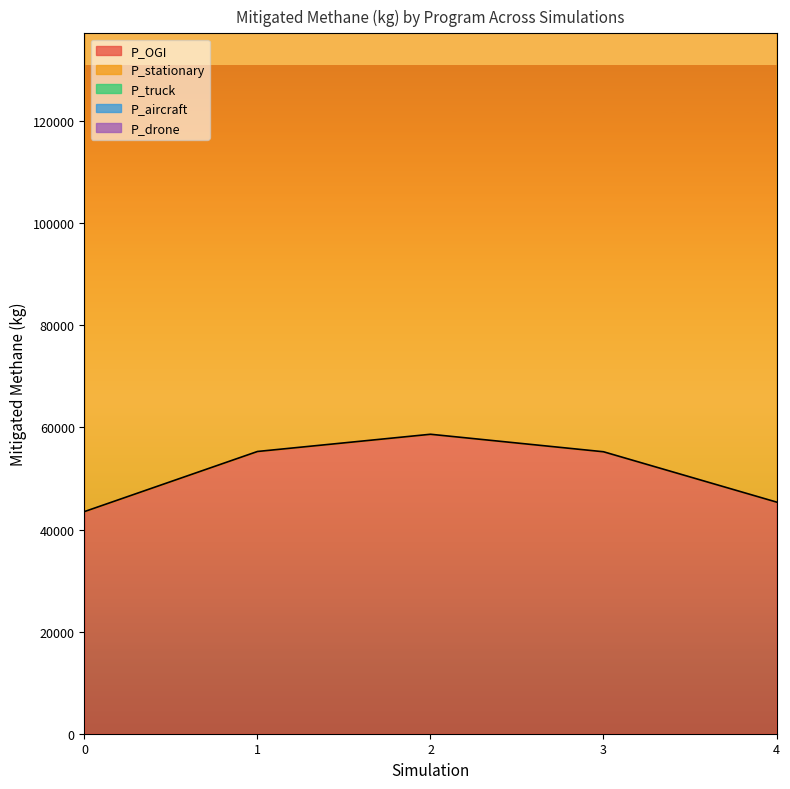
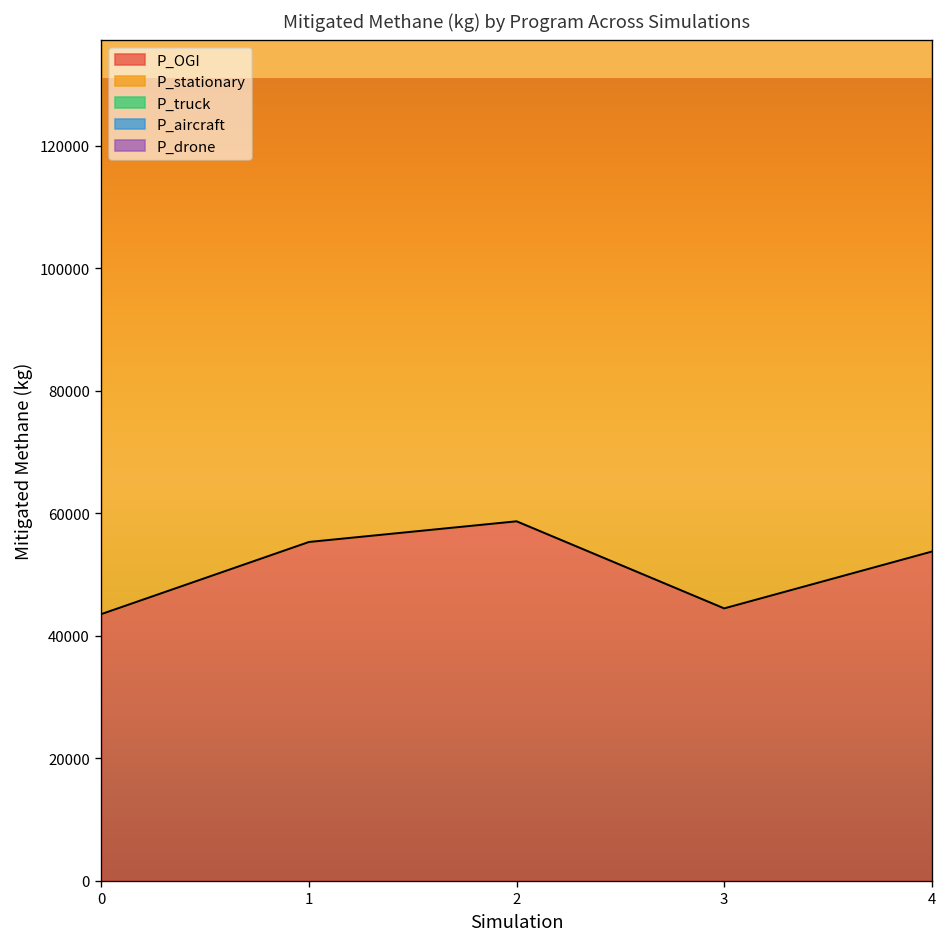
P_OGI, 3: 55000 -> 44000
P_OGI, 4: 45000 -> 54000
